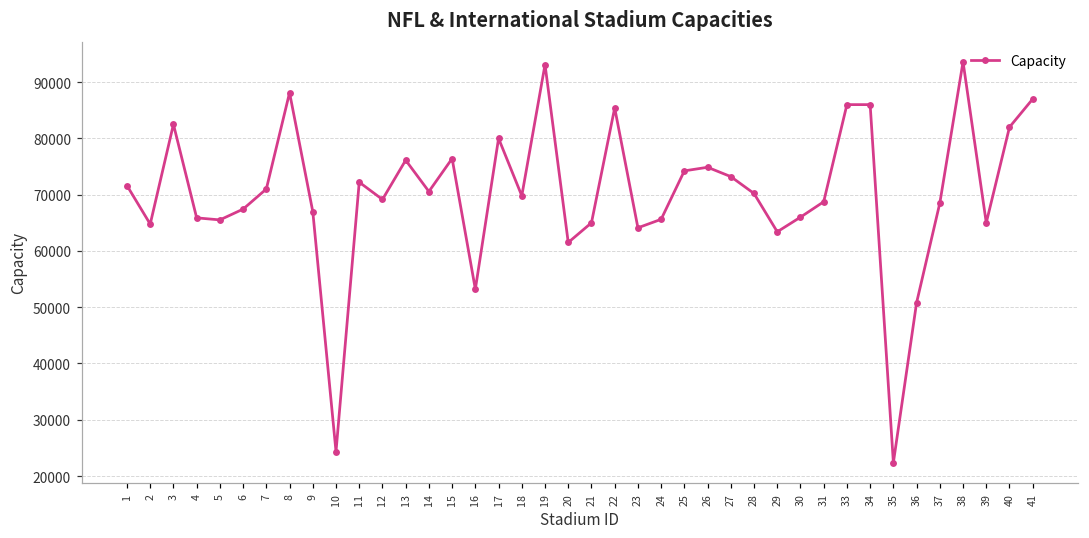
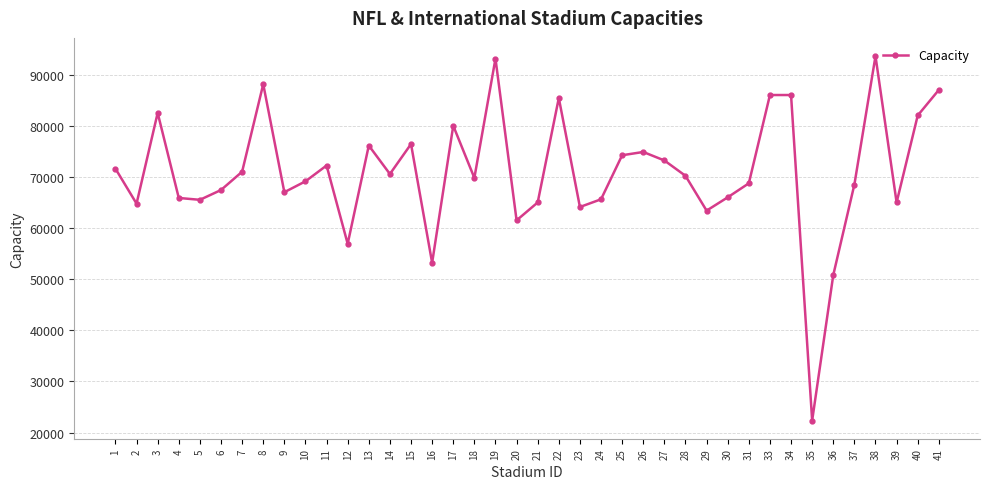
10: 24000 -> 69000
12: 69000 -> 57000
